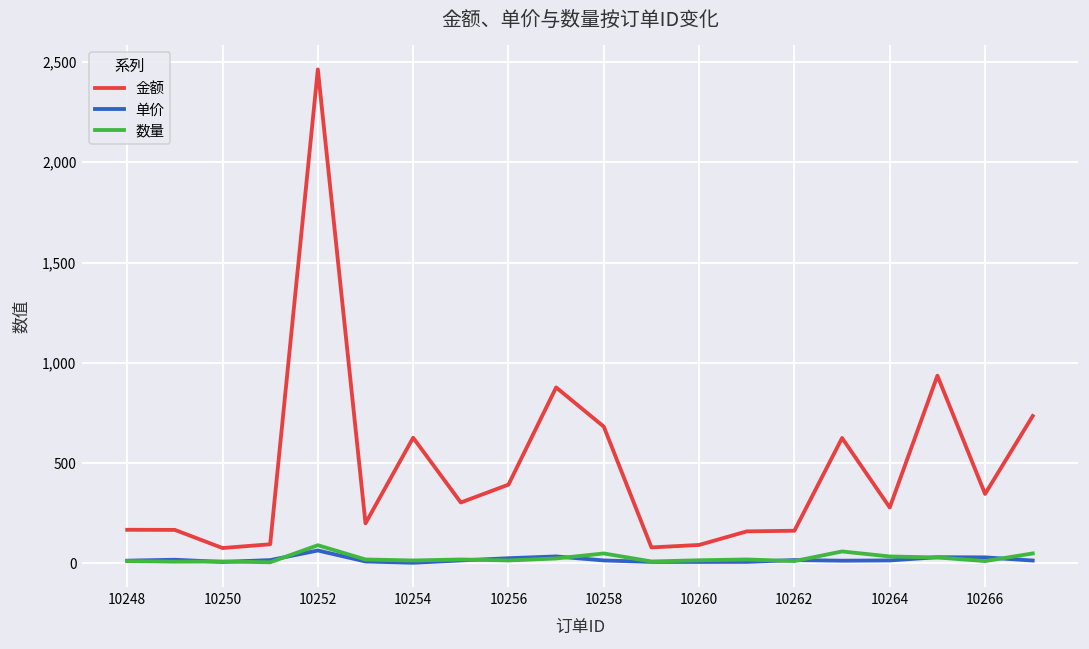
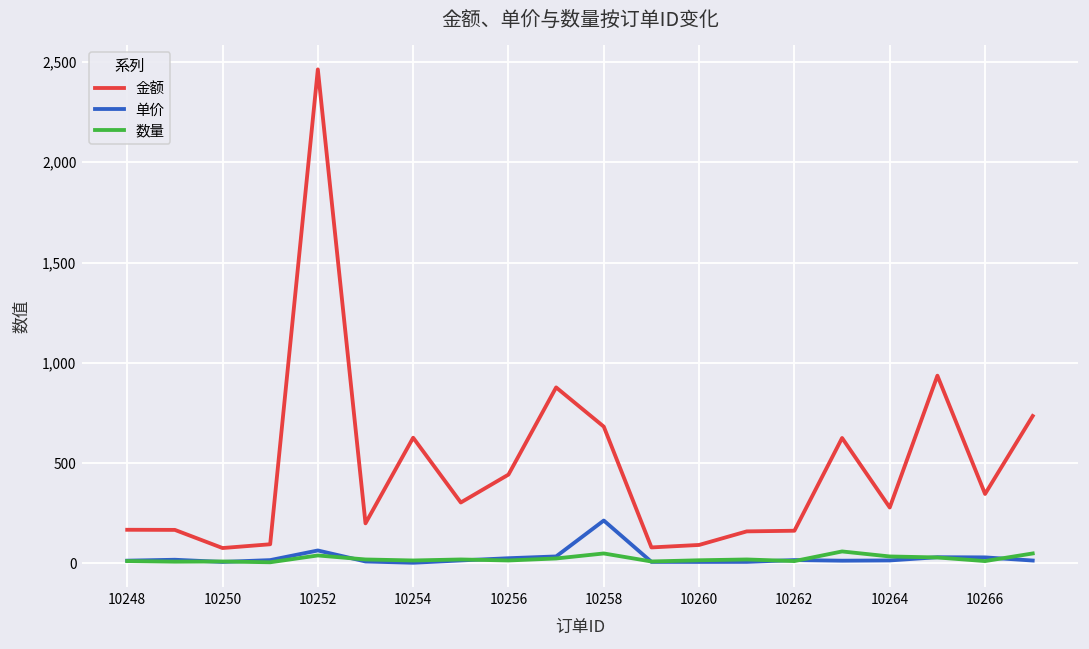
数量, 10252: 90 -> 40
金额, 10256: 390 -> 440
单价, 10258: 20 -> 210
